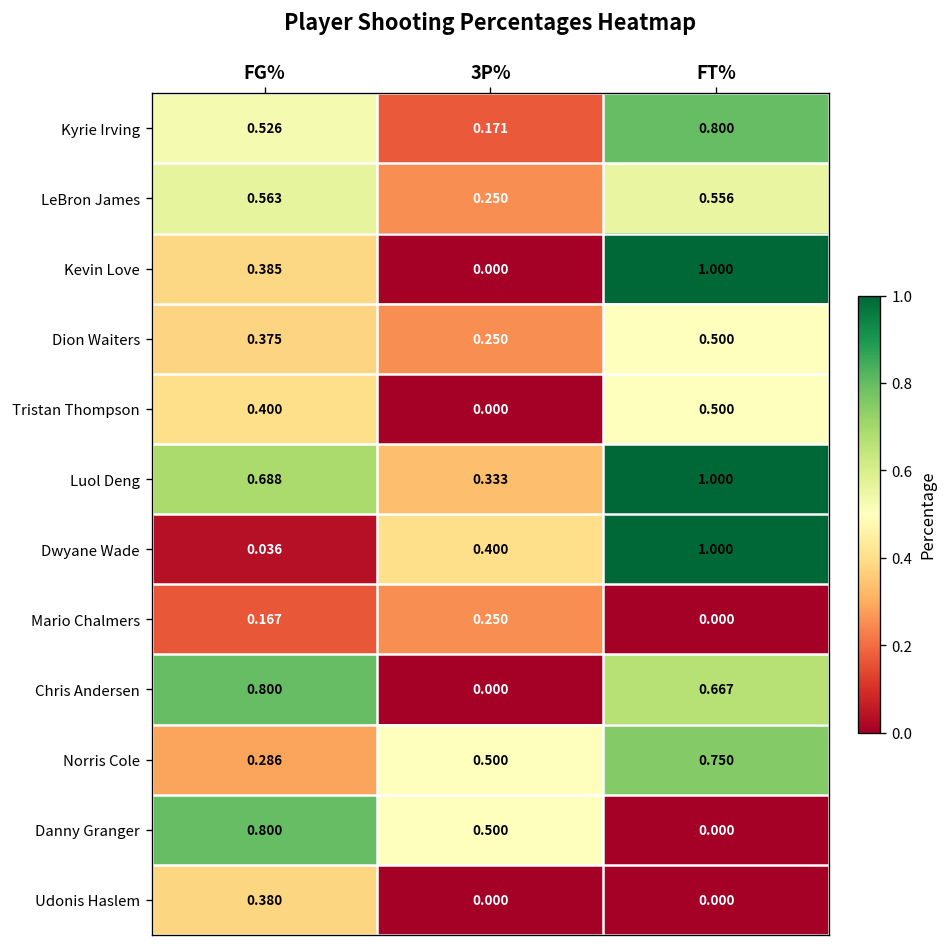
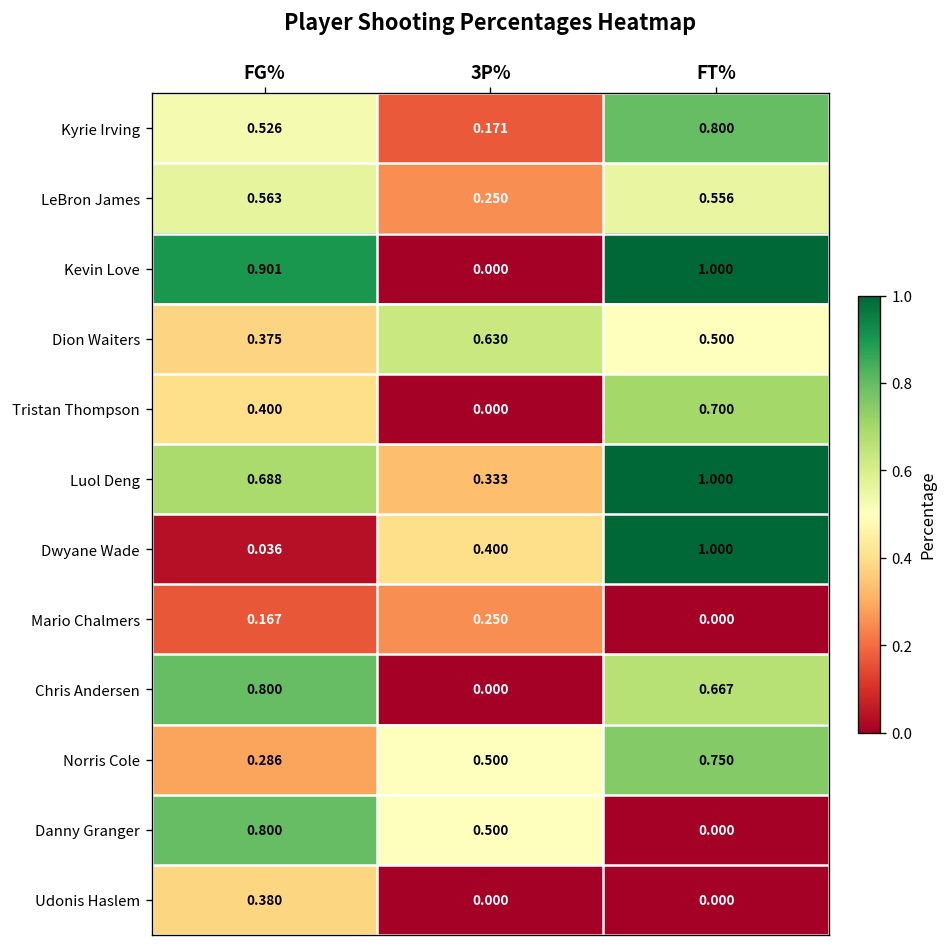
Kevin Love, FG%: 0.385 -> 0.901
Dion Waiters, 3P%: 0.250 -> 0.630
Tristan Thompson, FT%: 0.500 -> 0.700
